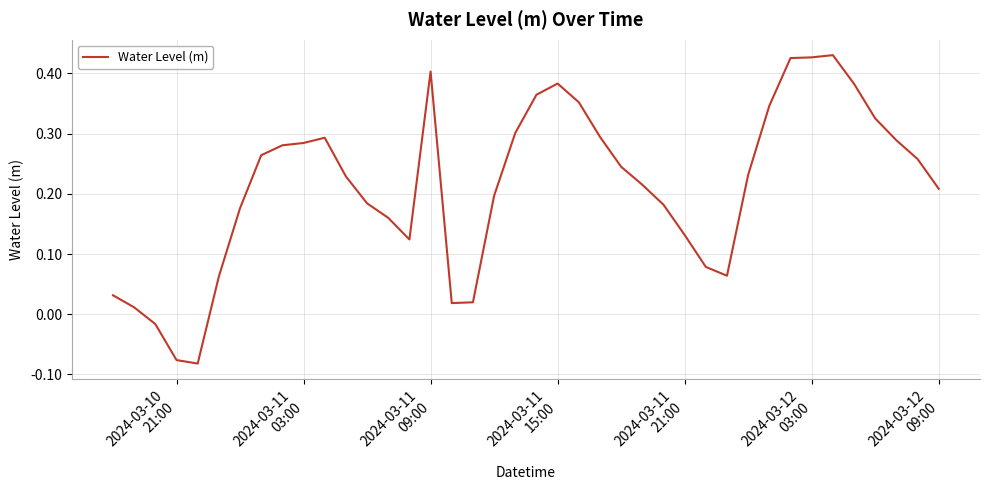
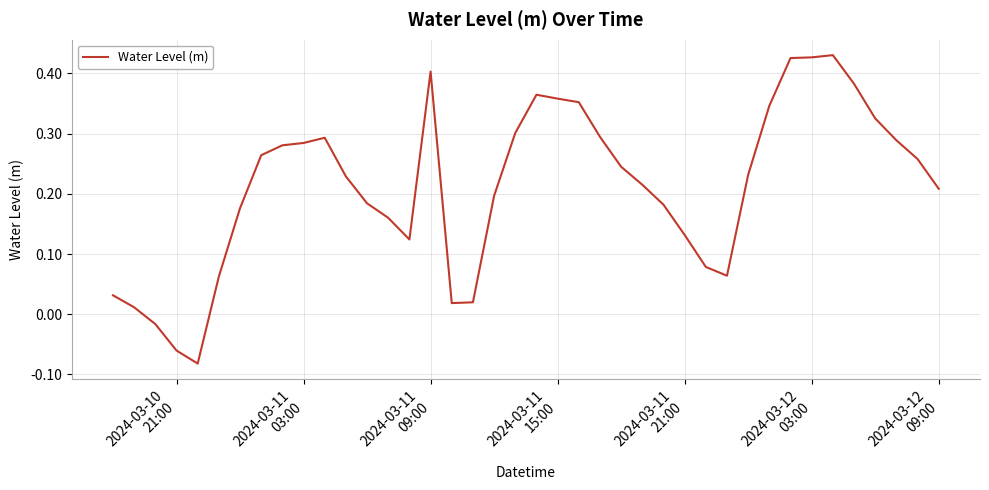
2024-03-10 21:00: -0.08 -> -0.06
2024-03-11 15:00: 0.38 -> 0.36
